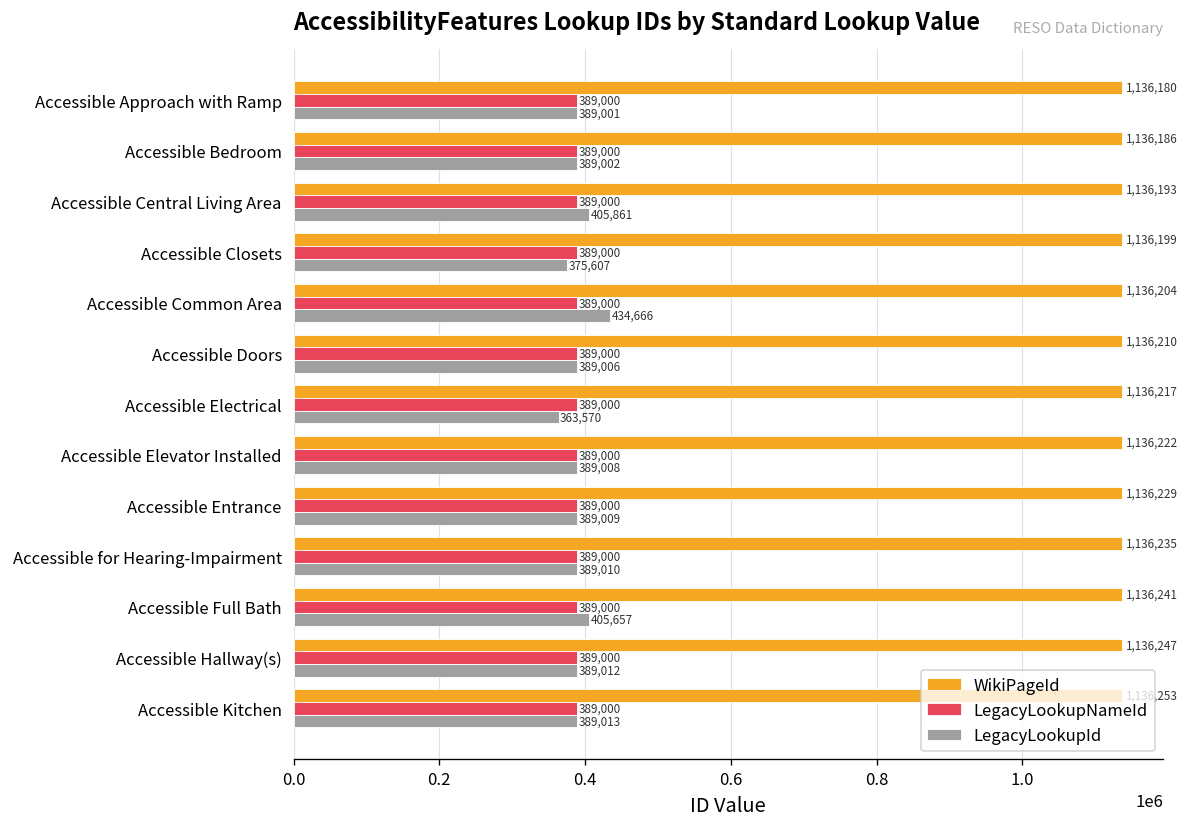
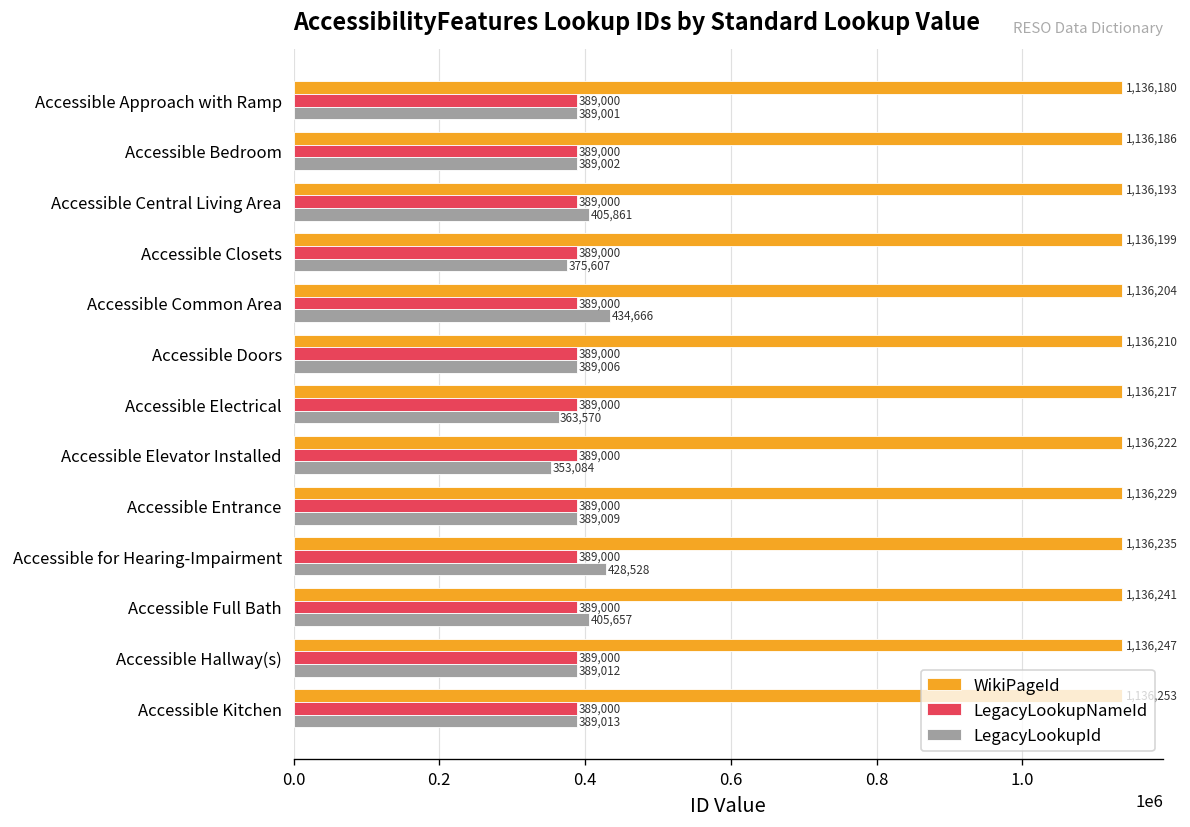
LegacyLookupId, Accessible Elevator Installed: 389,008 -> 353,084
LegacyLookupId, Accessible for Hearing-Impairment: 389,010 -> 428,528
